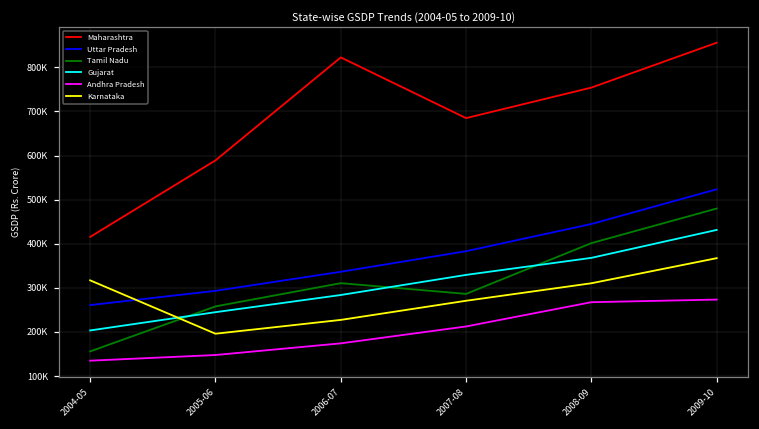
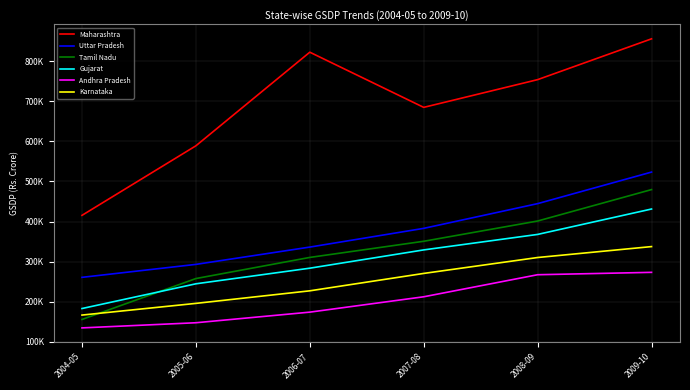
Gujarat, 2004-05: 200000 -> 180000
Karnataka, 2004-05: 320000 -> 170000
Tamil Nadu, 2007-08: 290000 -> 350000
Karnataka, 2009-10: 370000 -> 340000
